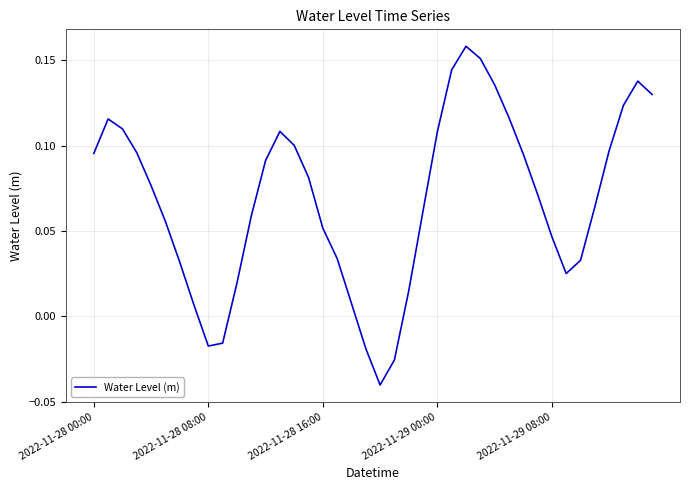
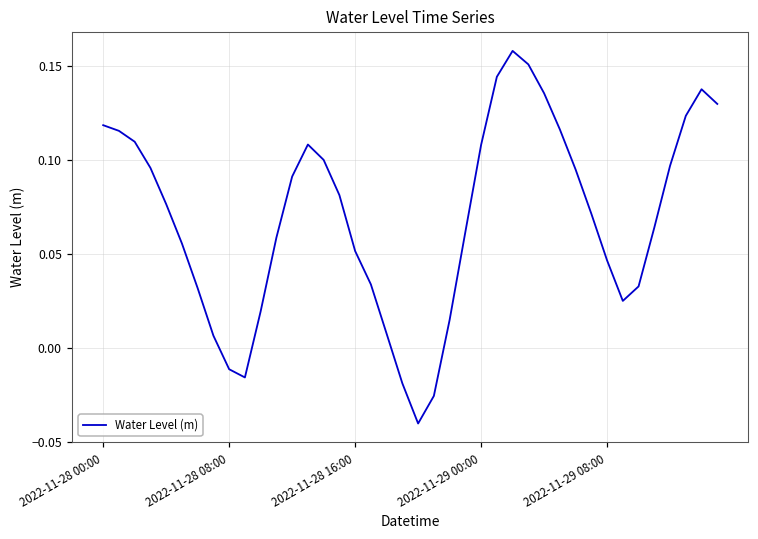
2022-11-28 00:00: 0.095 -> 0.119
2022-11-28 08:00: -0.017 -> -0.011
